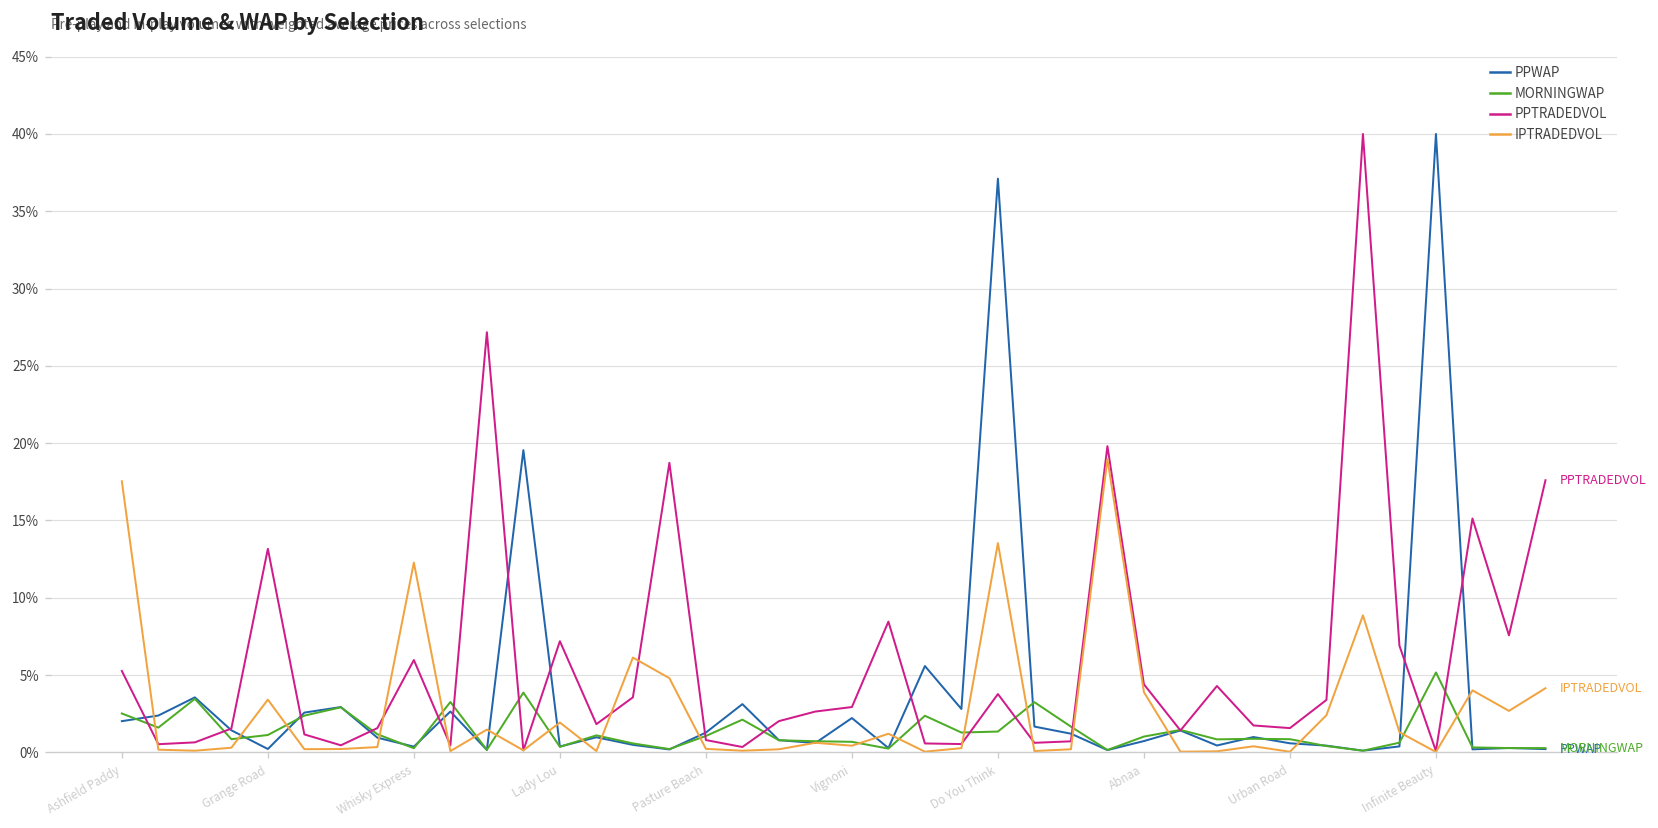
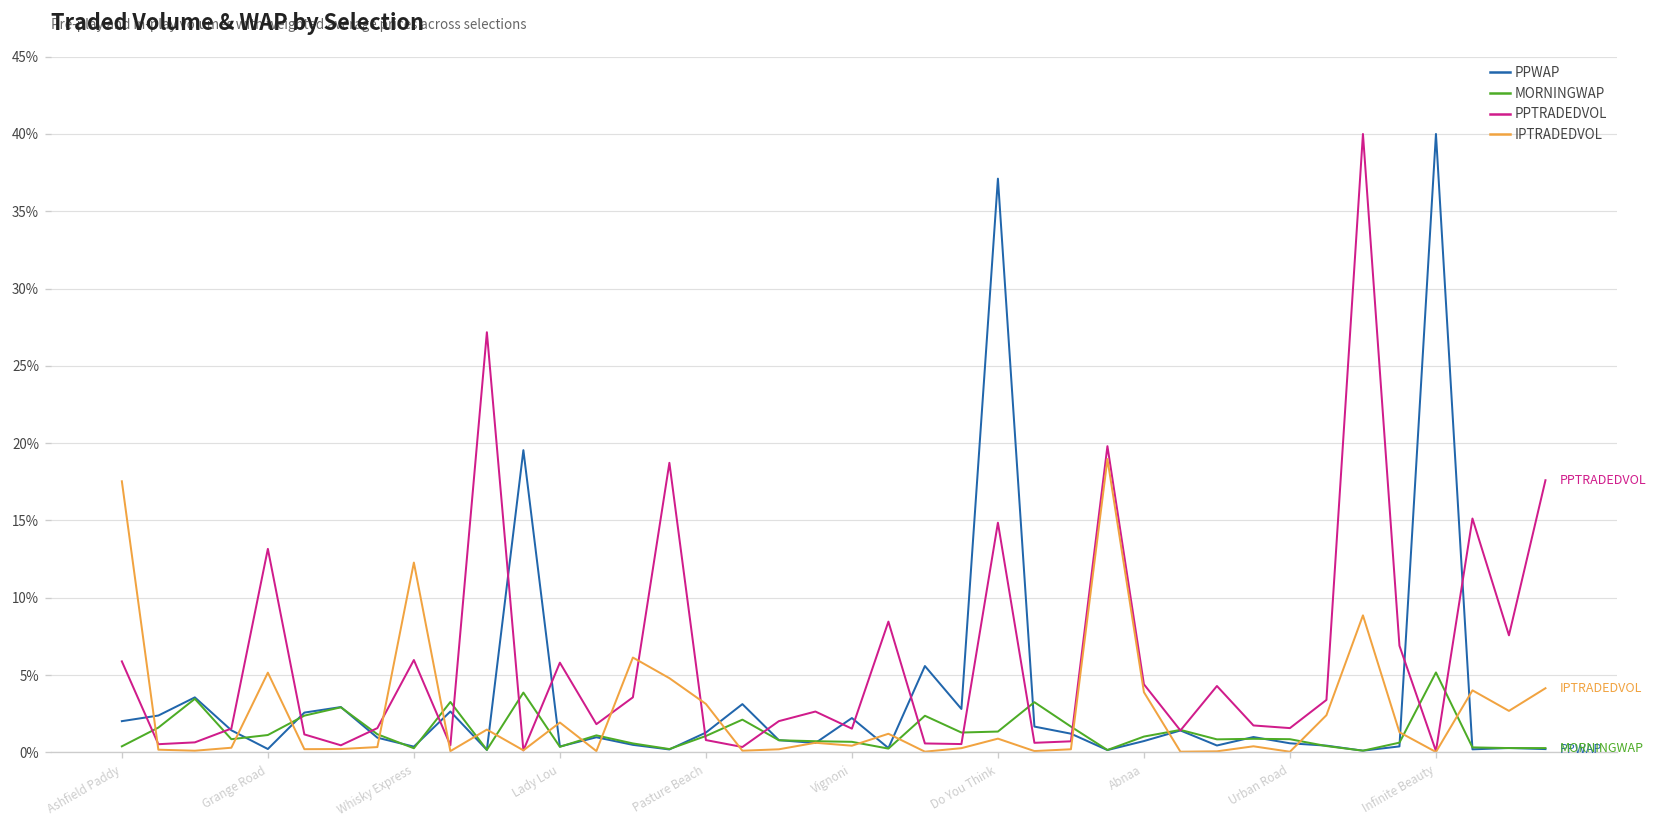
MORNINGWAP, Ashfield Paddy: 2.5% -> 0.4%
PPTRADEDVOL, Ashfield Paddy: 5.3% -> 5.9%
IPTRADEDVOL, Grange Road: 3.4% -> 5.2%
PPTRADEDVOL, Lady Lou: 7.2% -> 5.8%
IPTRADEDVOL, Pasture Beach: 0.2% -> 3.1%
PPTRADEDVOL, Vignoni: 2.9% -> 1.5%
PPTRADEDVOL, Do You Think: 3.8% -> 14.9%
IPTRADEDVOL, Do You Think: 13.5% -> 0.9%
